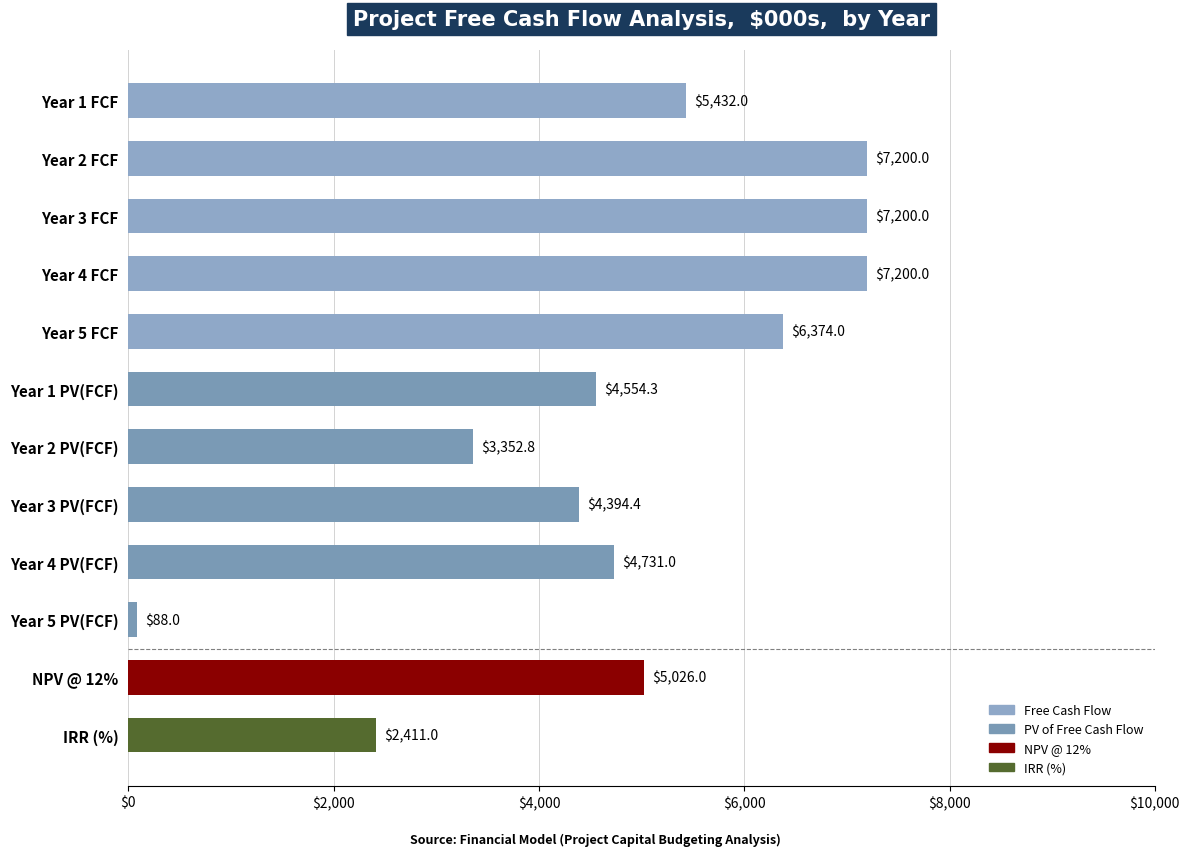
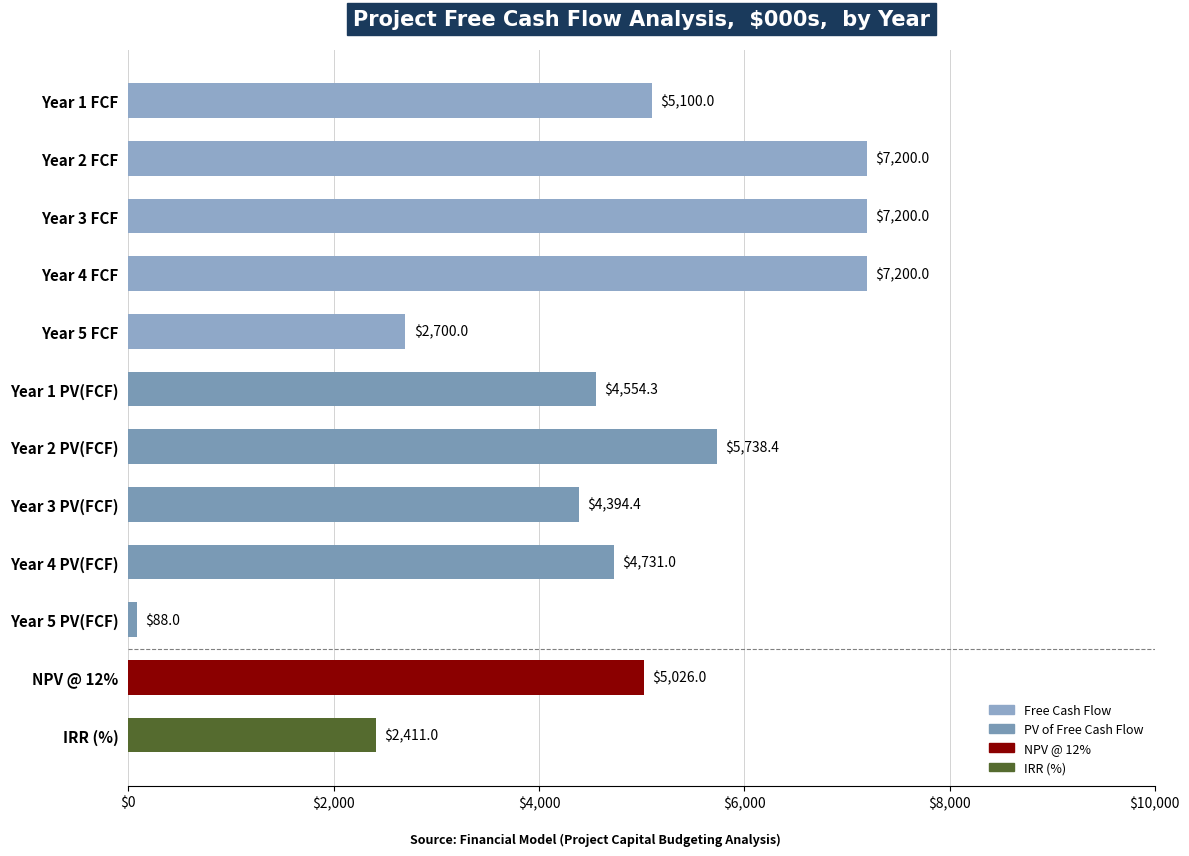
Year 1 FCF: $5,432.0 -> $5,100.0
Year 5 FCF: $6,374.0 -> $2,700.0
Year 2 PV(FCF): $3,352.8 -> $5,738.4
